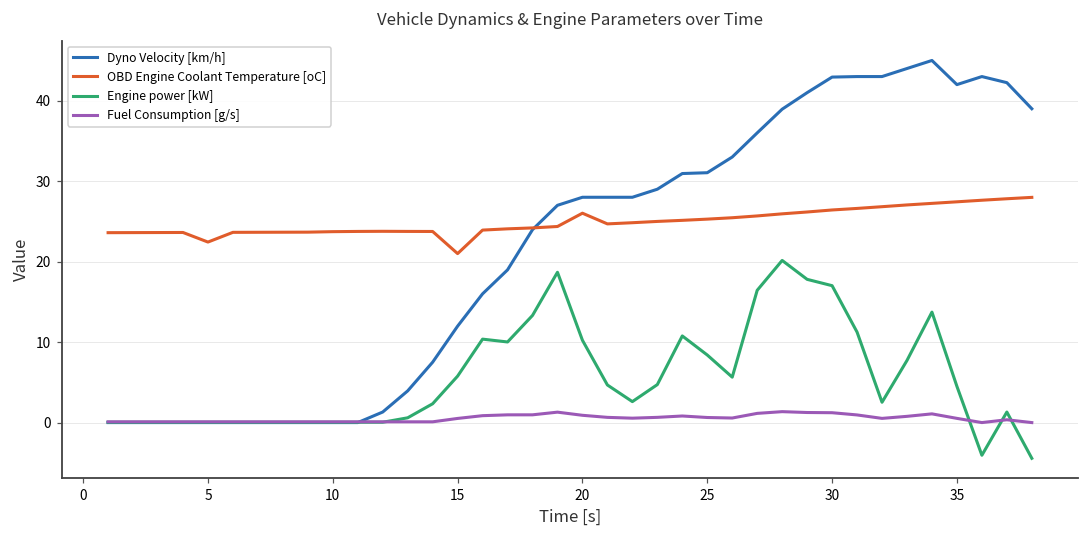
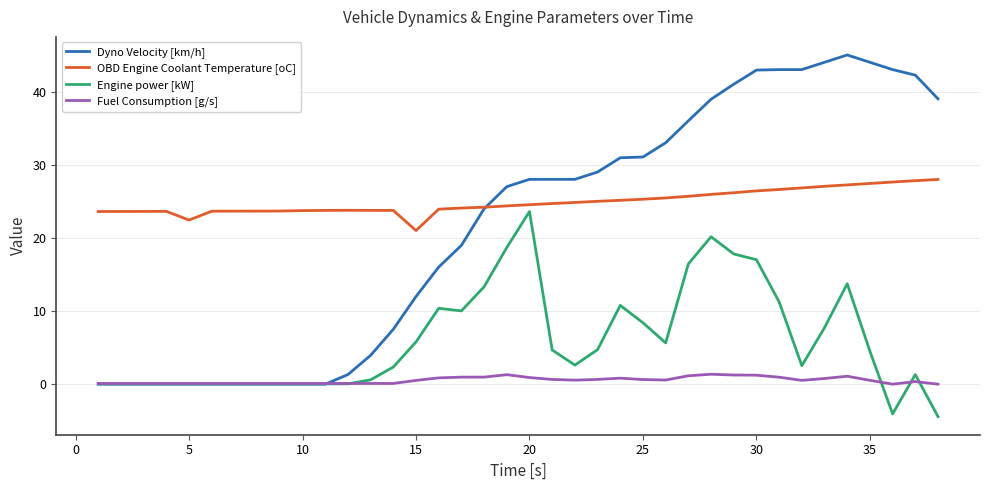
OBD Engine Coolant Temperature [oC], 20: 26 -> 25
Engine power [kW], 20: 10 -> 24
Dyno Velocity [km/h], 35: 42 -> 44
